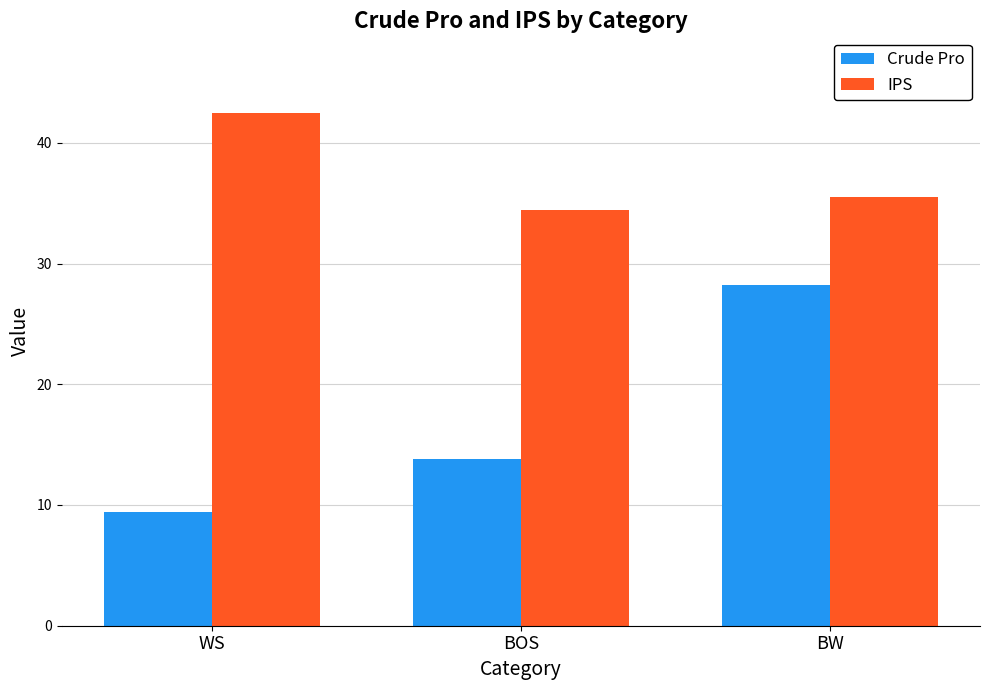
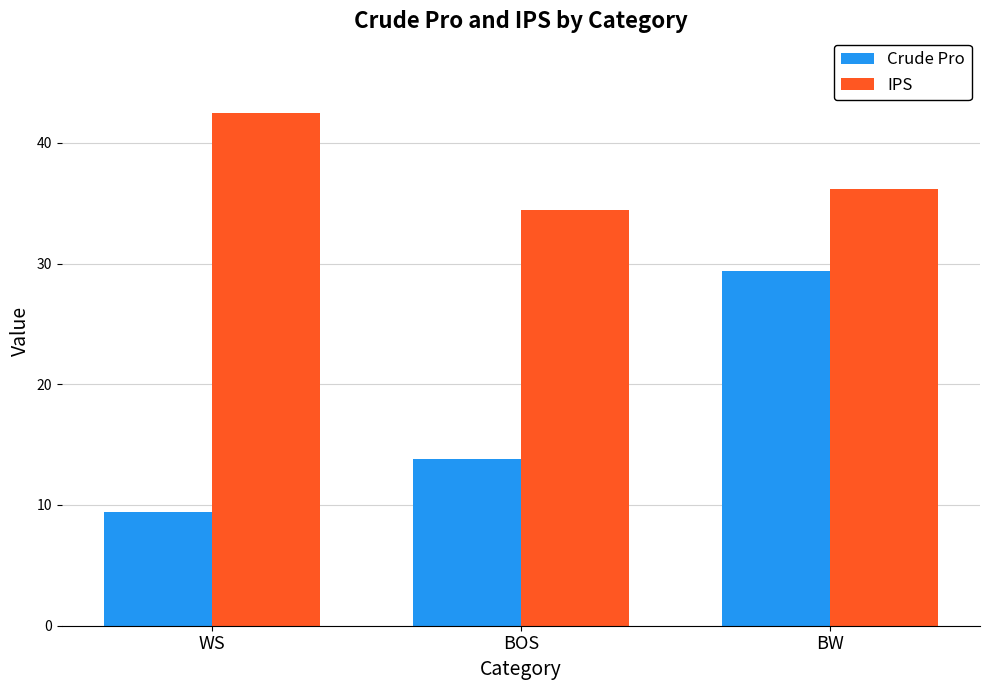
Crude Pro, BW: 28.3 -> 29.4
IPS, BW: 35.5 -> 36.2
